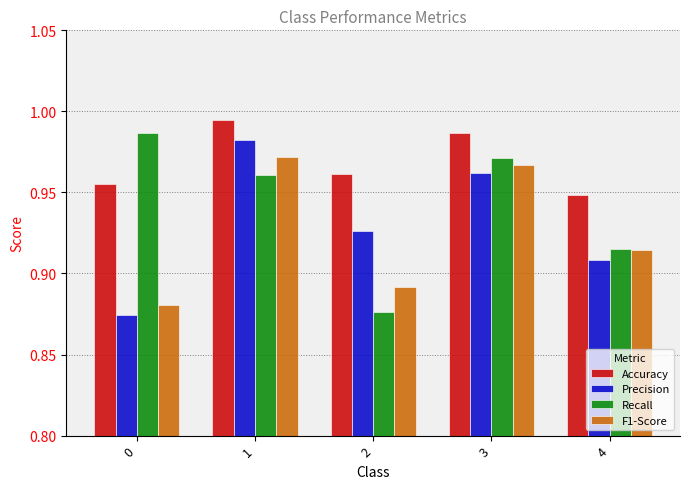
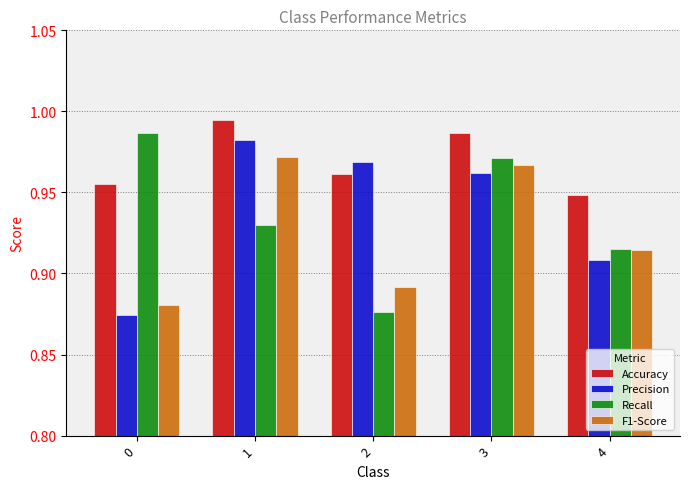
Recall, 1: 0.961 -> 0.930
Precision, 2: 0.926 -> 0.969
